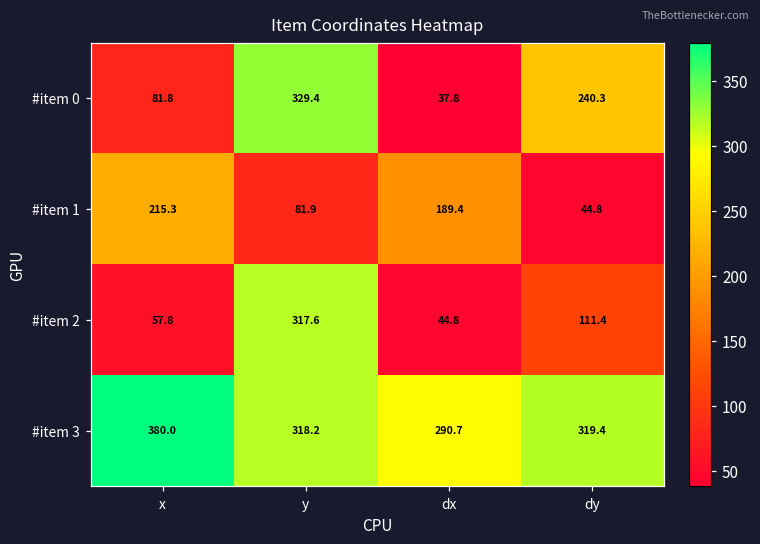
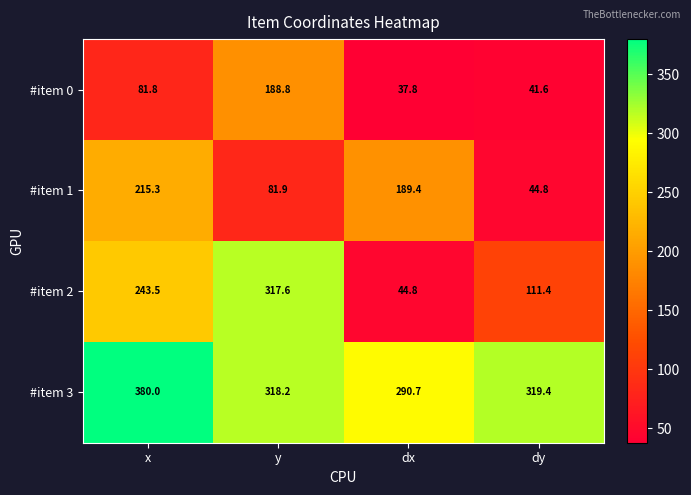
#item 0, y: 329.4 -> 188.8
#item 0, dy: 240.3 -> 41.6
#item 2, x: 57.8 -> 243.5
